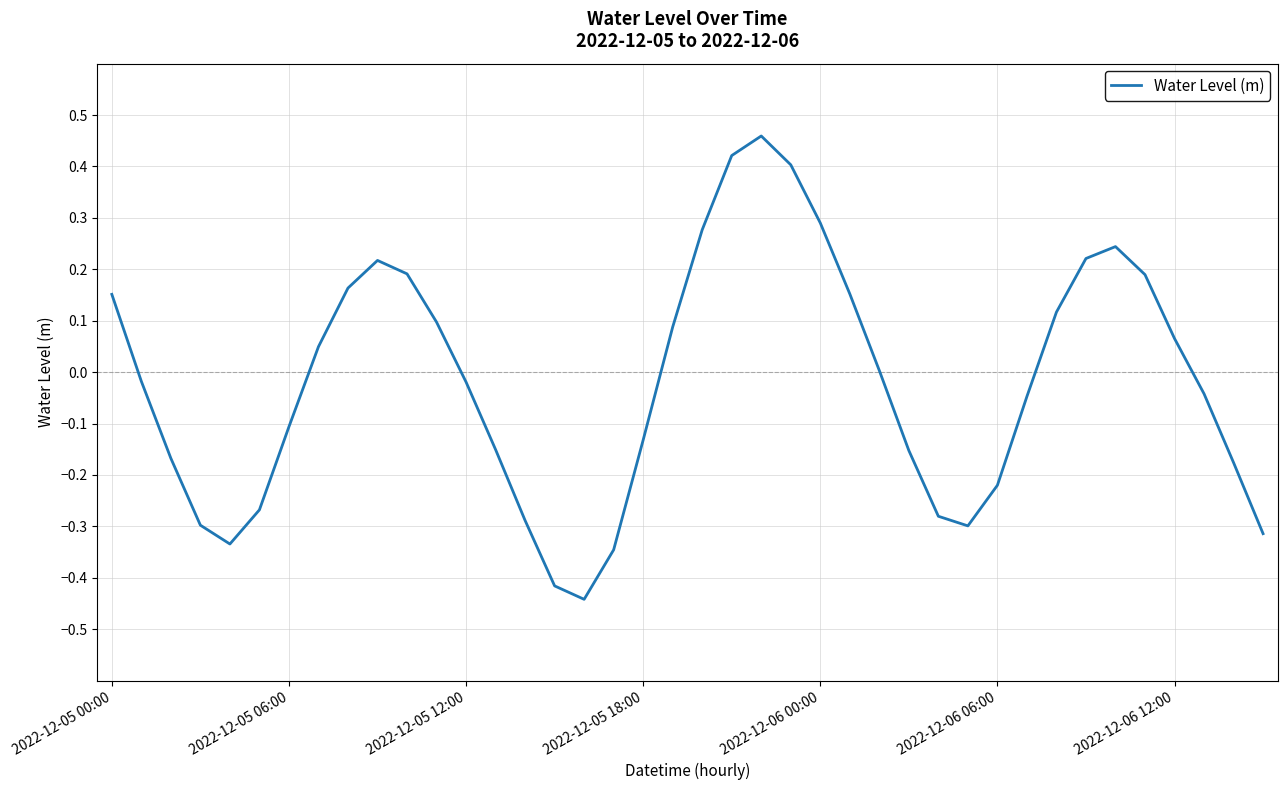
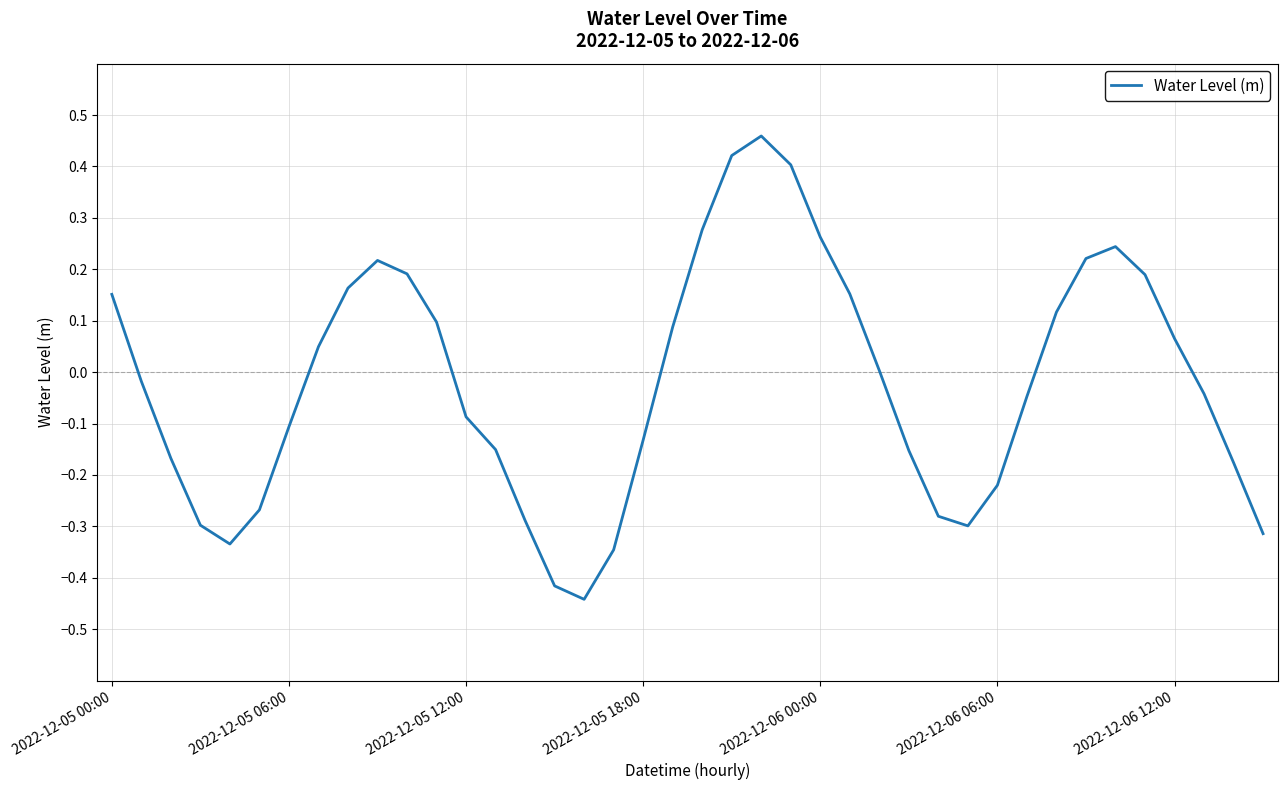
2022-12-05 12:00: -0.02 -> -0.09
2022-12-06 00:00: 0.29 -> 0.26
